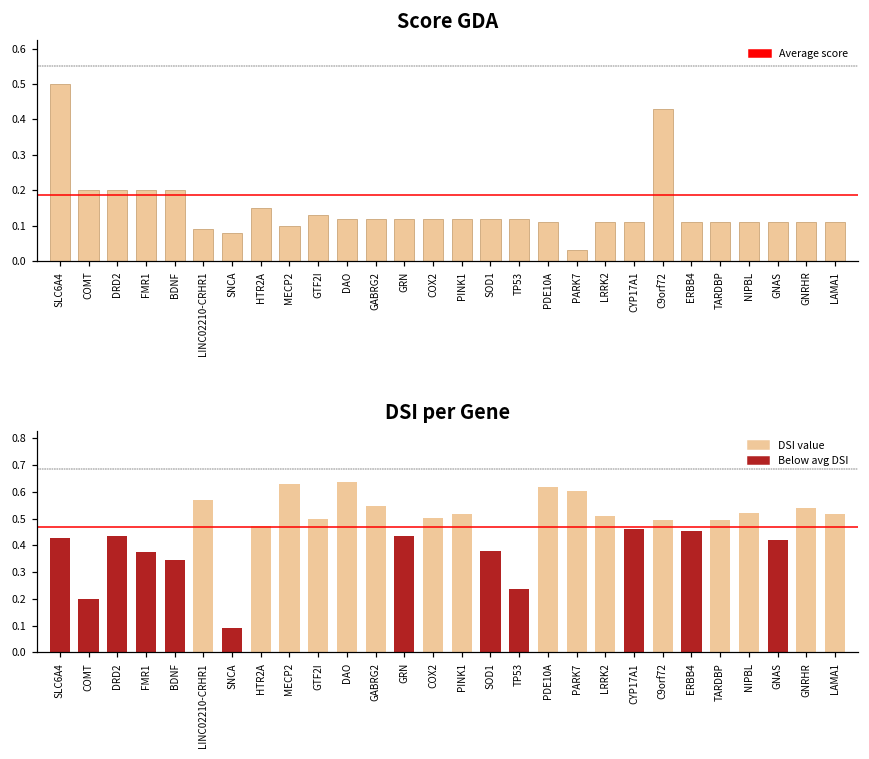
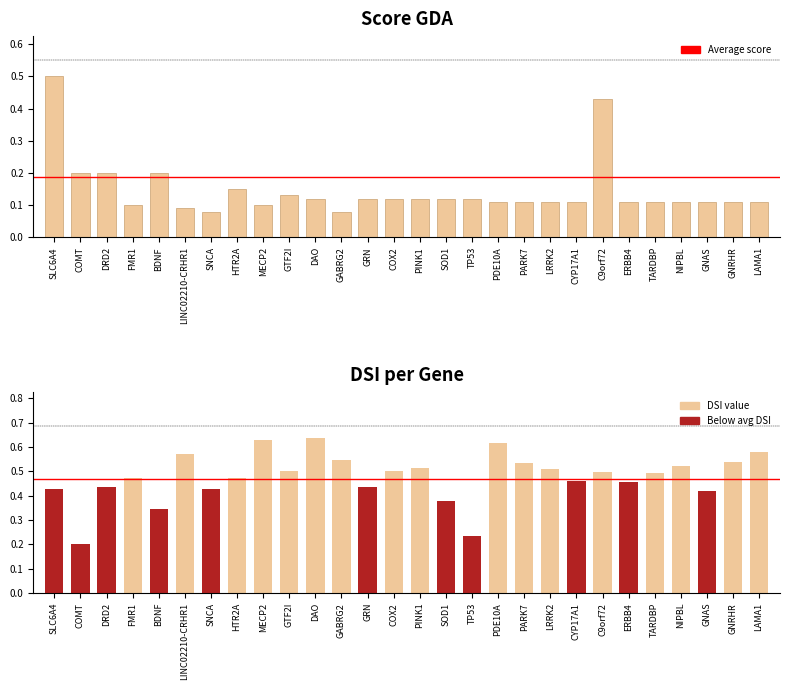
Score GDA, FMR1: 0.2 -> 0.1
Score GDA, GABRG2: 0.12 -> 0.08
Score GDA, PARK7: 0.03 -> 0.11
DSI per Gene, FMR1: 0.38 -> 0.47
DSI per Gene, SNCA: 0.09 -> 0.43
DSI per Gene, PARK7: 0.60 -> 0.54
DSI per Gene, LAMA1: 0.52 -> 0.58
